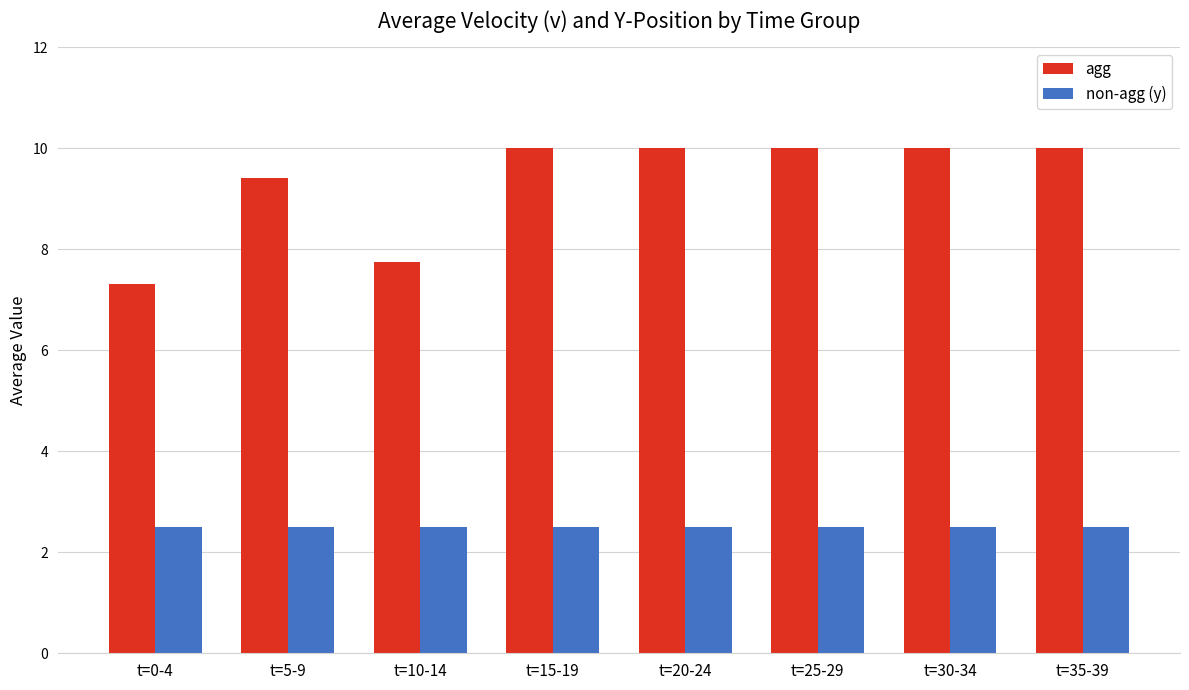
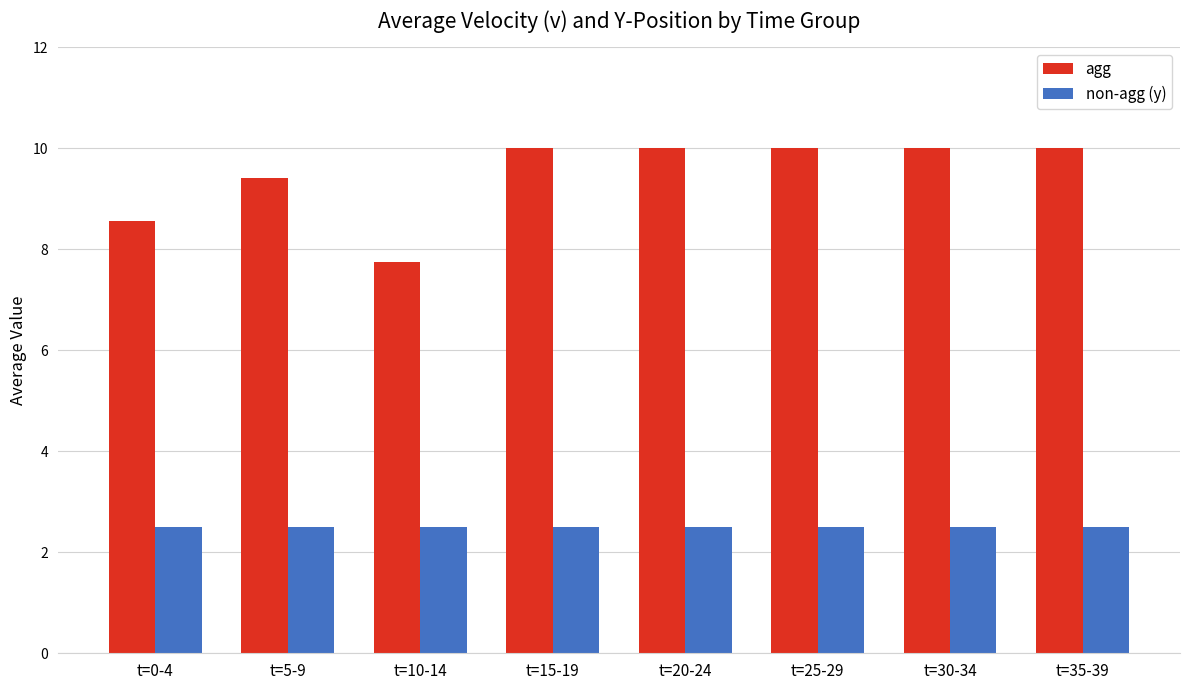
agg, t=0-4: 7.3 -> 8.6
